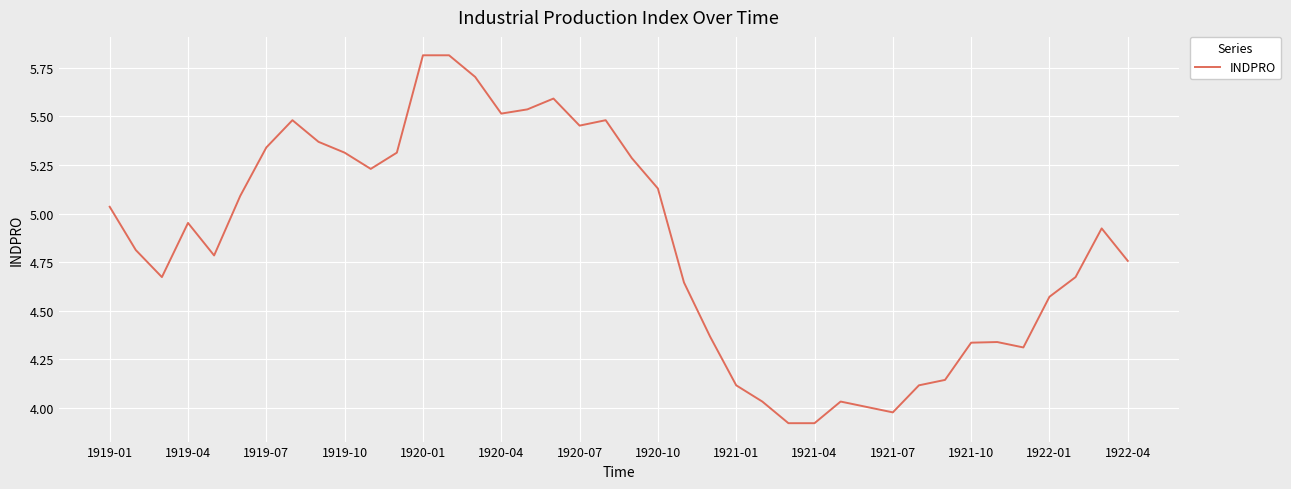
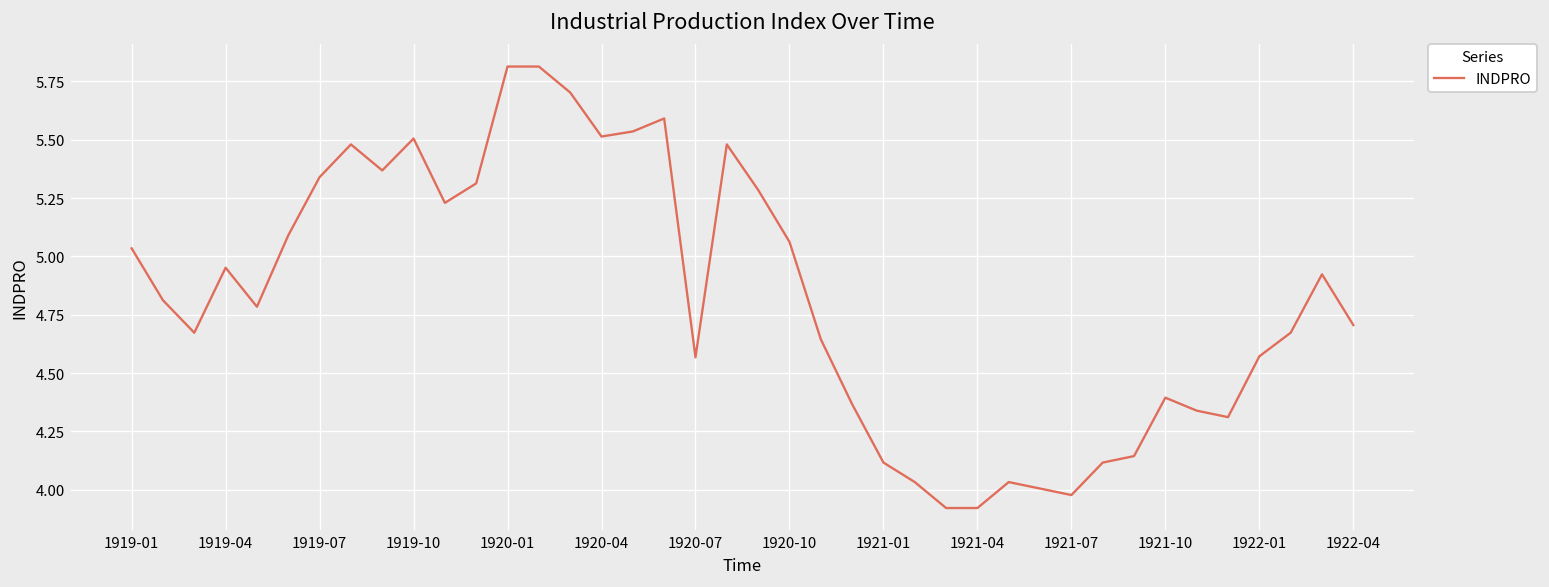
1919-10: 5.31 -> 5.50
1920-07: 5.45 -> 4.57
1920-10: 5.13 -> 5.06
1921-10: 4.34 -> 4.39
1922-04: 4.76 -> 4.71
